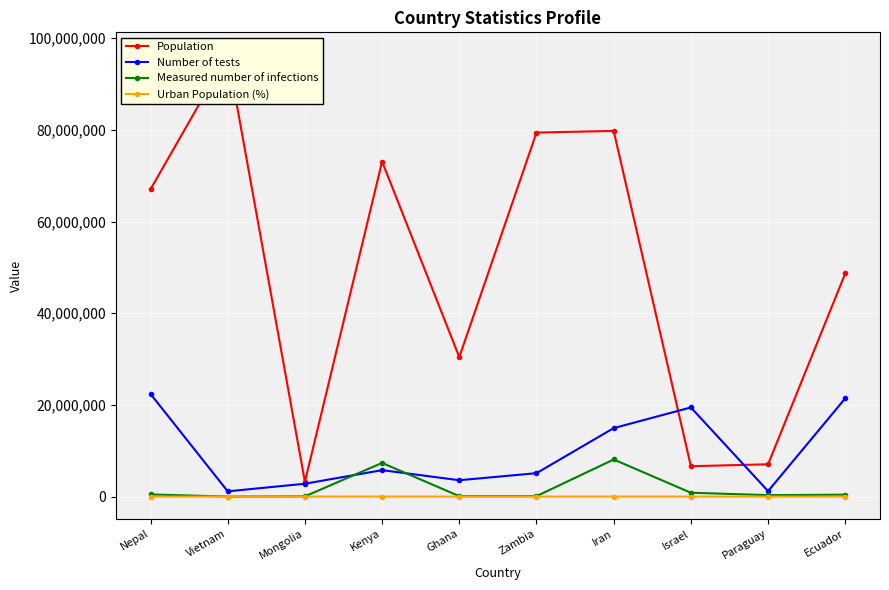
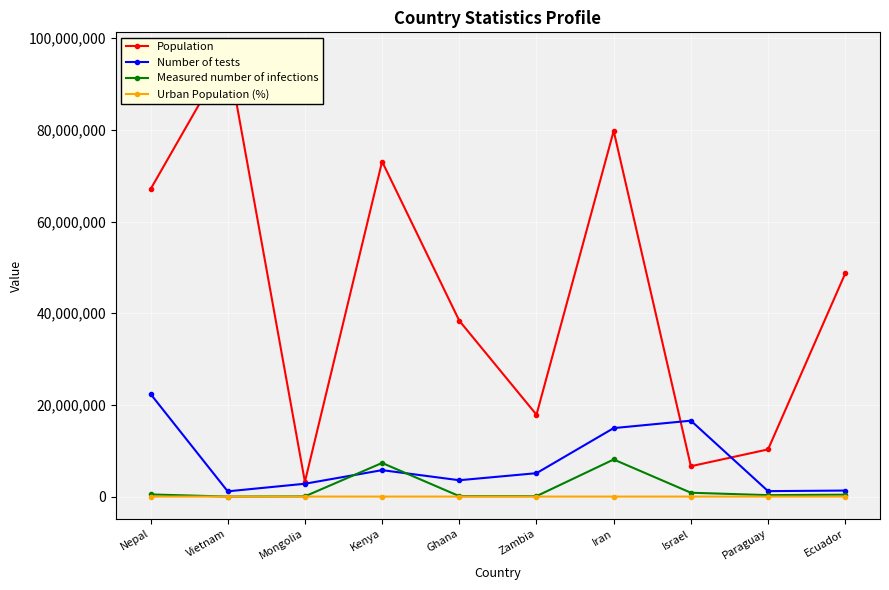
Population, Ghana: 30,000,000 -> 38,000,000
Population, Zambia: 79,000,000 -> 18,000,000
Number of tests, Israel: 19,000,000 -> 17,000,000
Population, Paraguay: 7,000,000 -> 10,000,000
Number of tests, Ecuador: 21,000,000 -> 1,000,000
